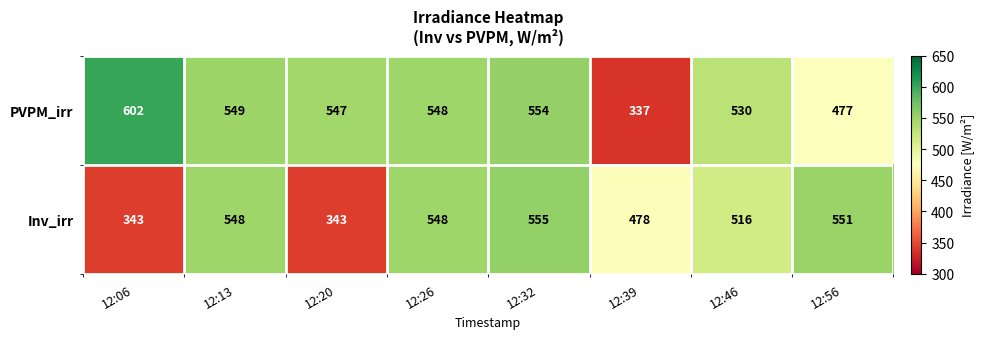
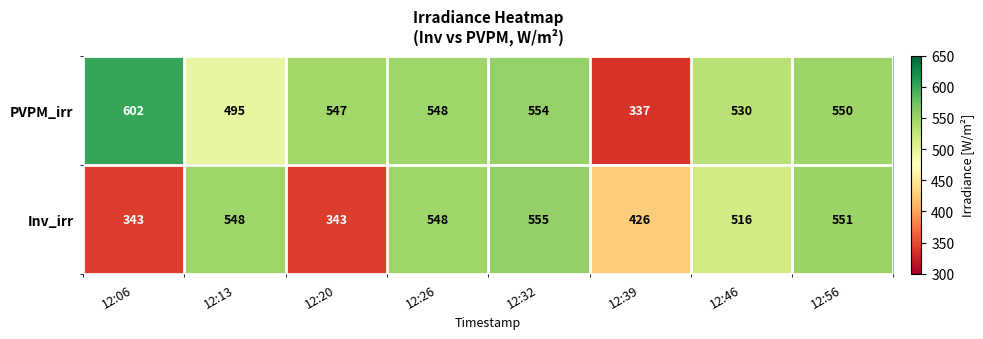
PVPM_irr, 12:13: 549 -> 495
PVPM_irr, 12:56: 477 -> 550
Inv_irr, 12:39: 478 -> 426
